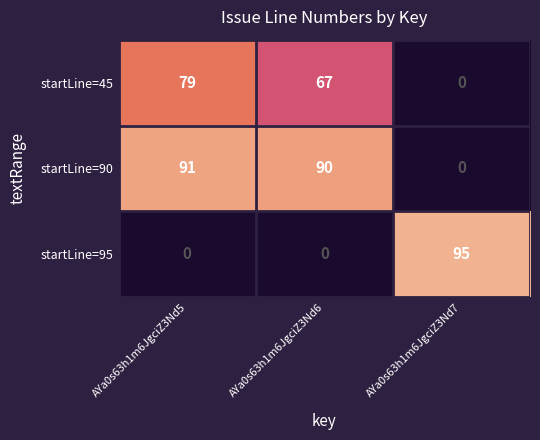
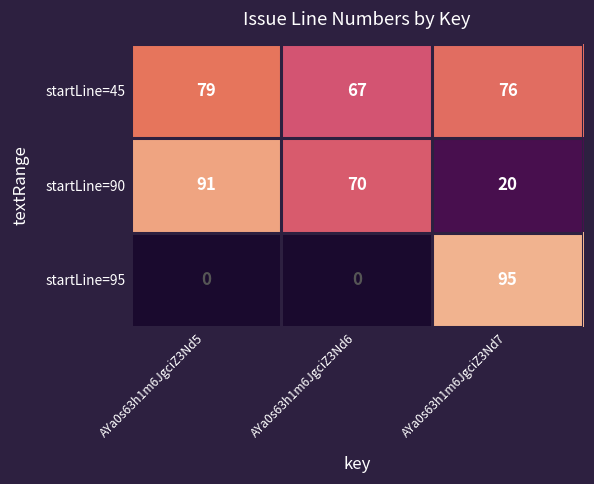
startLine=45, AYa0s63h1m6JgciZ3Nd7: 0 -> 76
startLine=90, AYa0s63h1m6JgciZ3Nd6: 90 -> 70
startLine=90, AYa0s63h1m6JgciZ3Nd7: 0 -> 20
